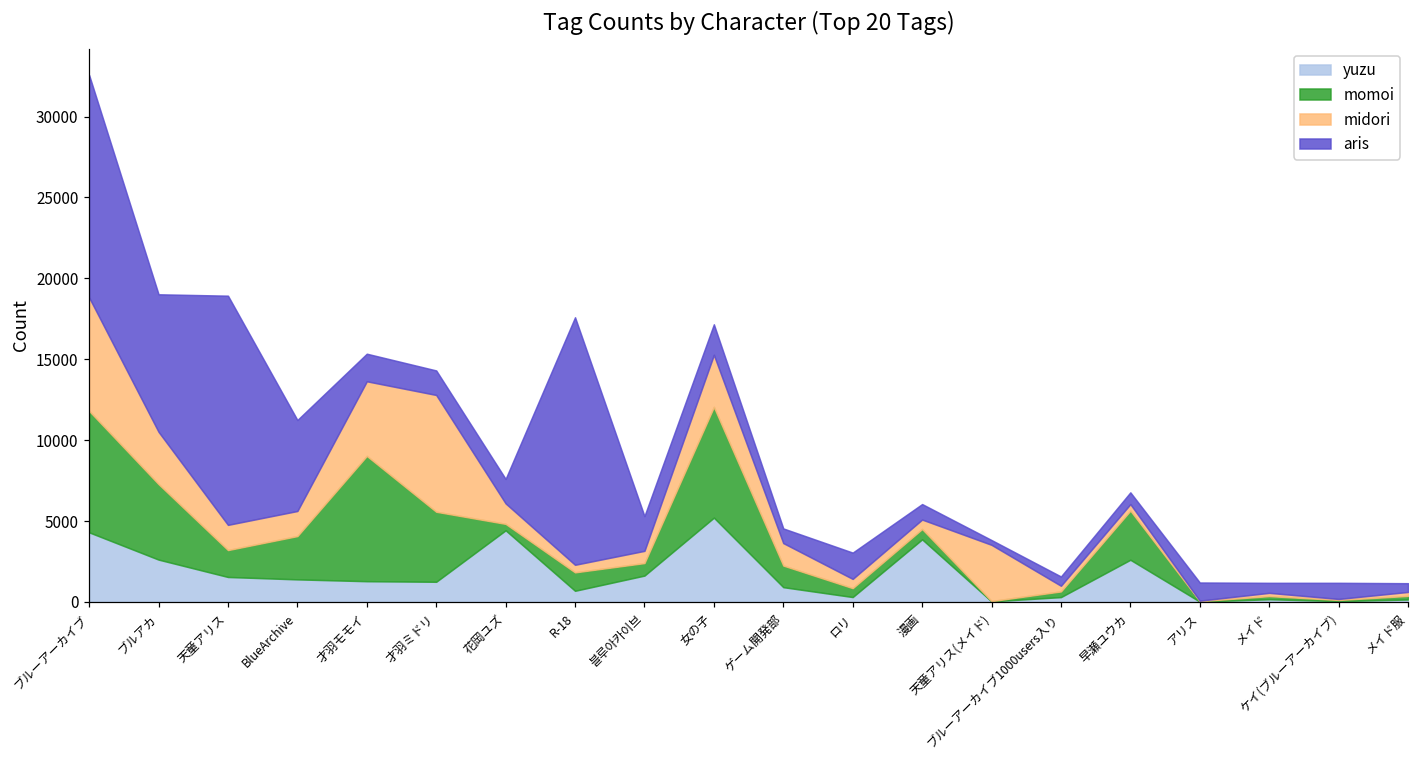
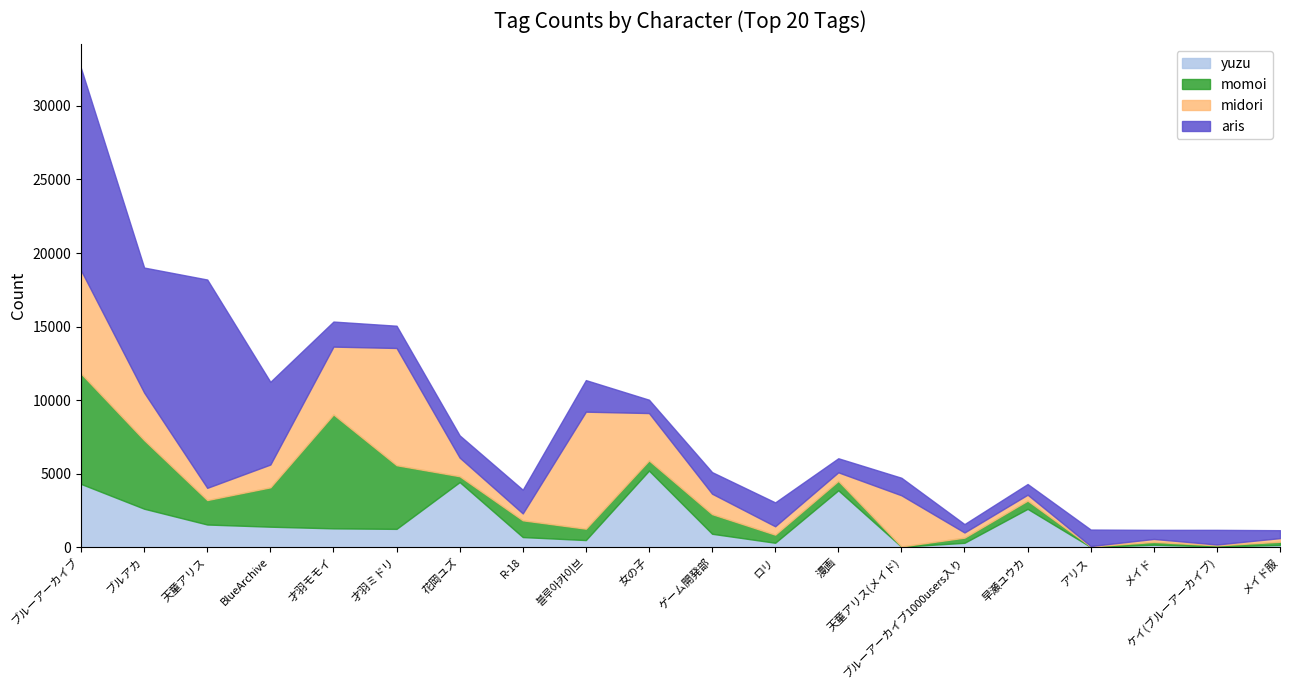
midori, 天童アリス: 1600 -> 800
midori, 才羽ミドリ: 7200 -> 8000
aris, R-18: 15300 -> 1600
yuzu, 블루아카이브: 1600 -> 500
midori, 블루아카이브: 800 -> 8000
momoi, 女の子: 6800 -> 700
aris, 女の子: 1900 -> 900
aris, ゲーム開発部: 900 -> 1500
aris, 天童アリス(メイド): 300 -> 1200
momoi, 早瀬ユウカ: 3000 -> 600
